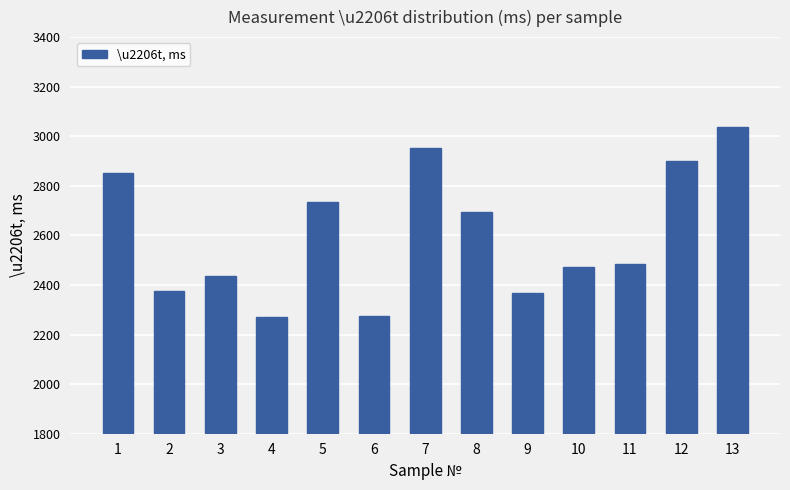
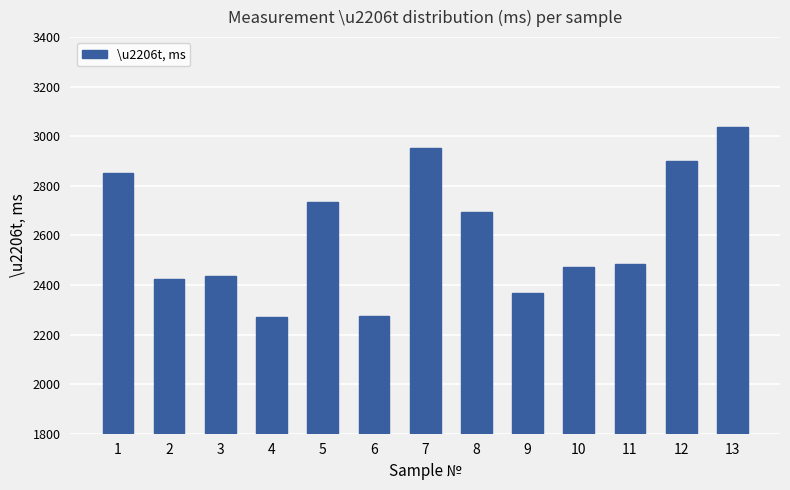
2: 2380 -> 2430
